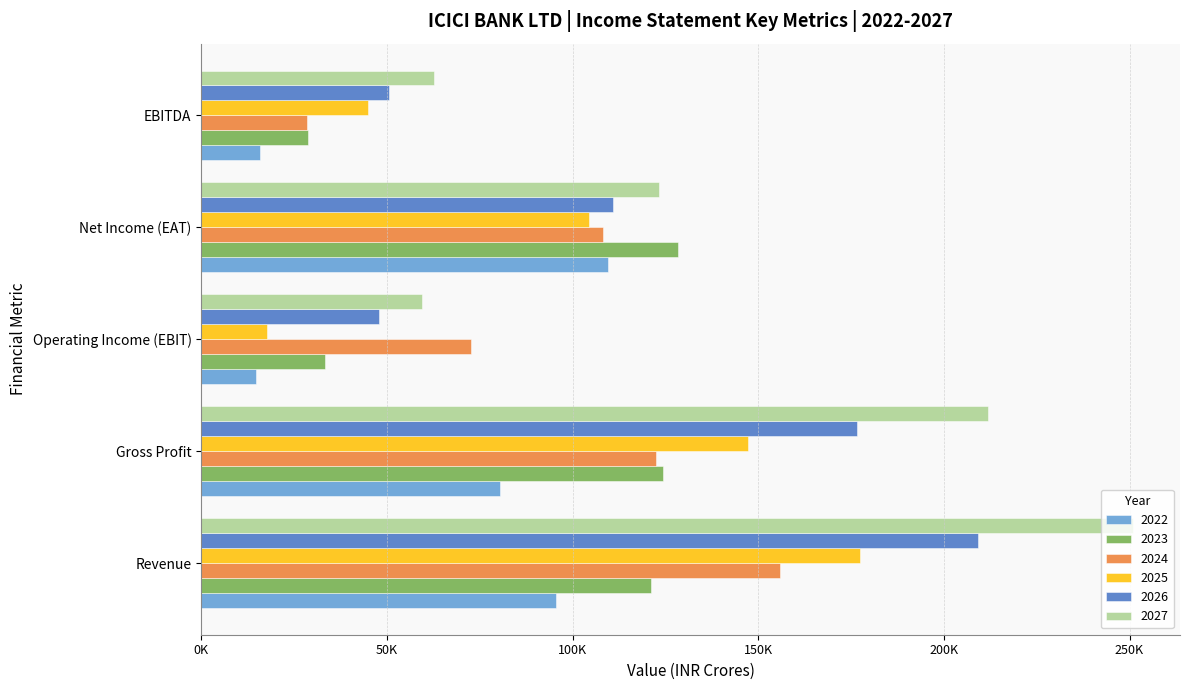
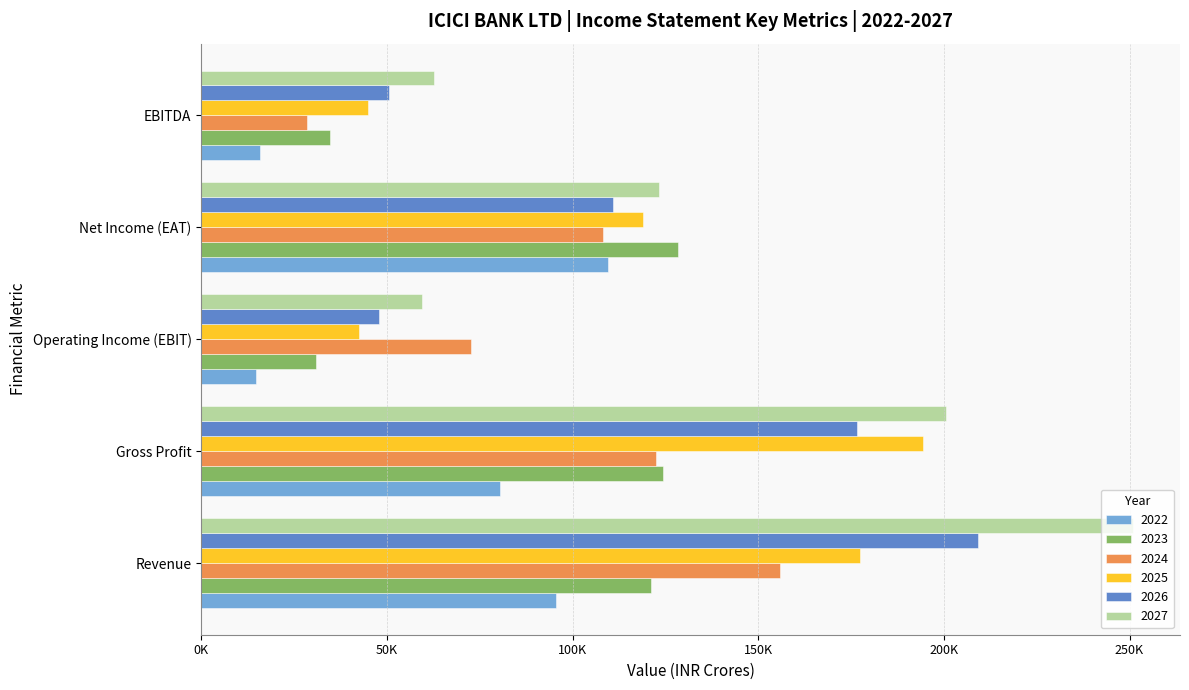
2023, EBITDA: 29000 -> 35000
2025, Net Income (EAT): 104000 -> 119000
2025, Operating Income (EBIT): 18000 -> 43000
2023, Operating Income (EBIT): 33000 -> 31000
2027, Gross Profit: 212000 -> 201000
2025, Gross Profit: 147000 -> 194000
